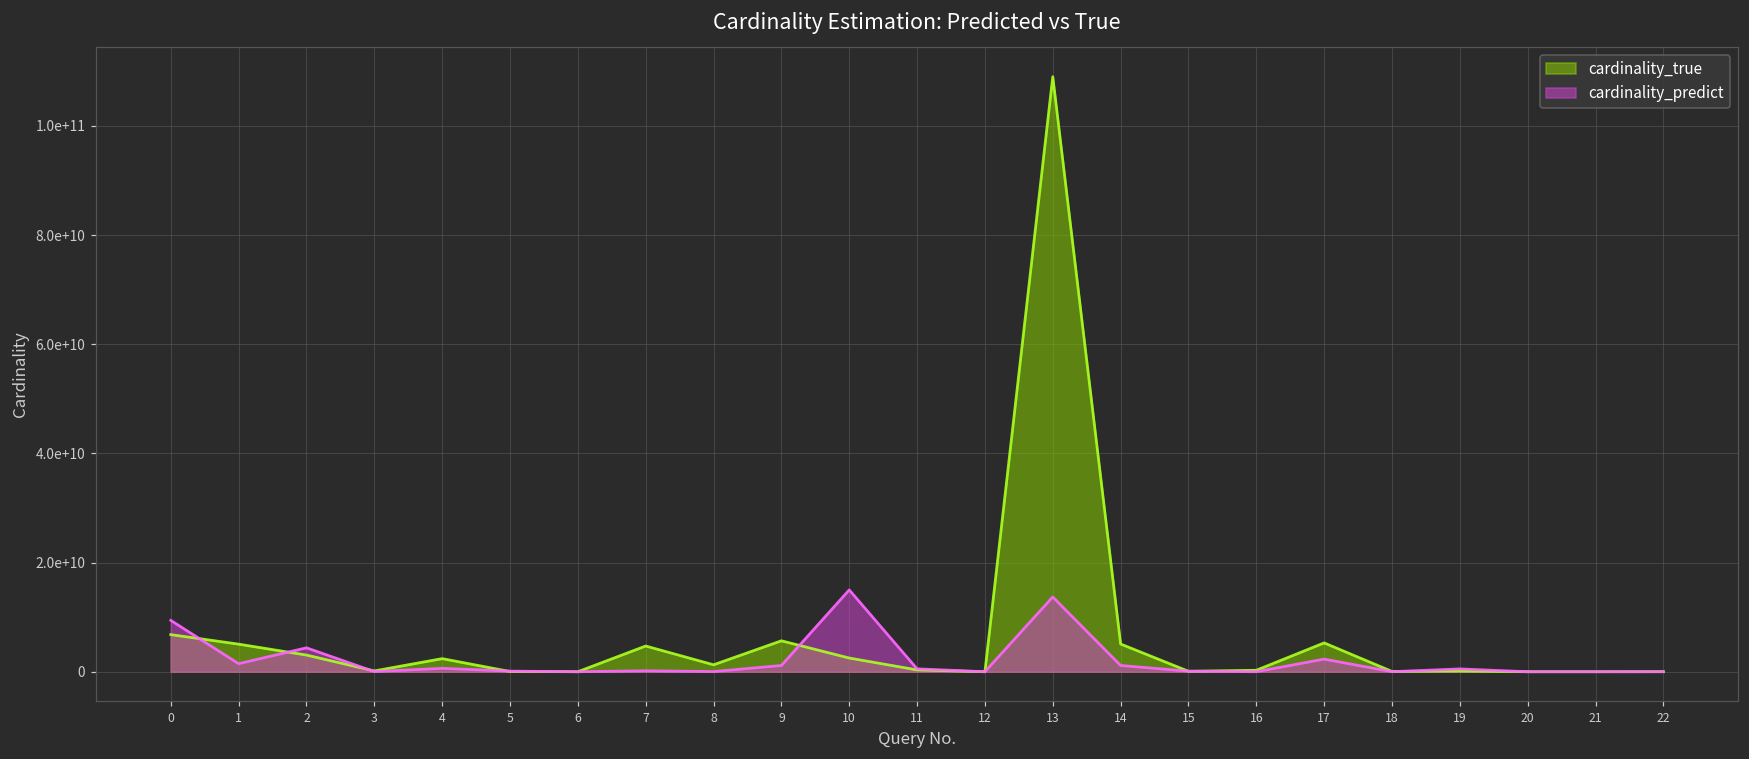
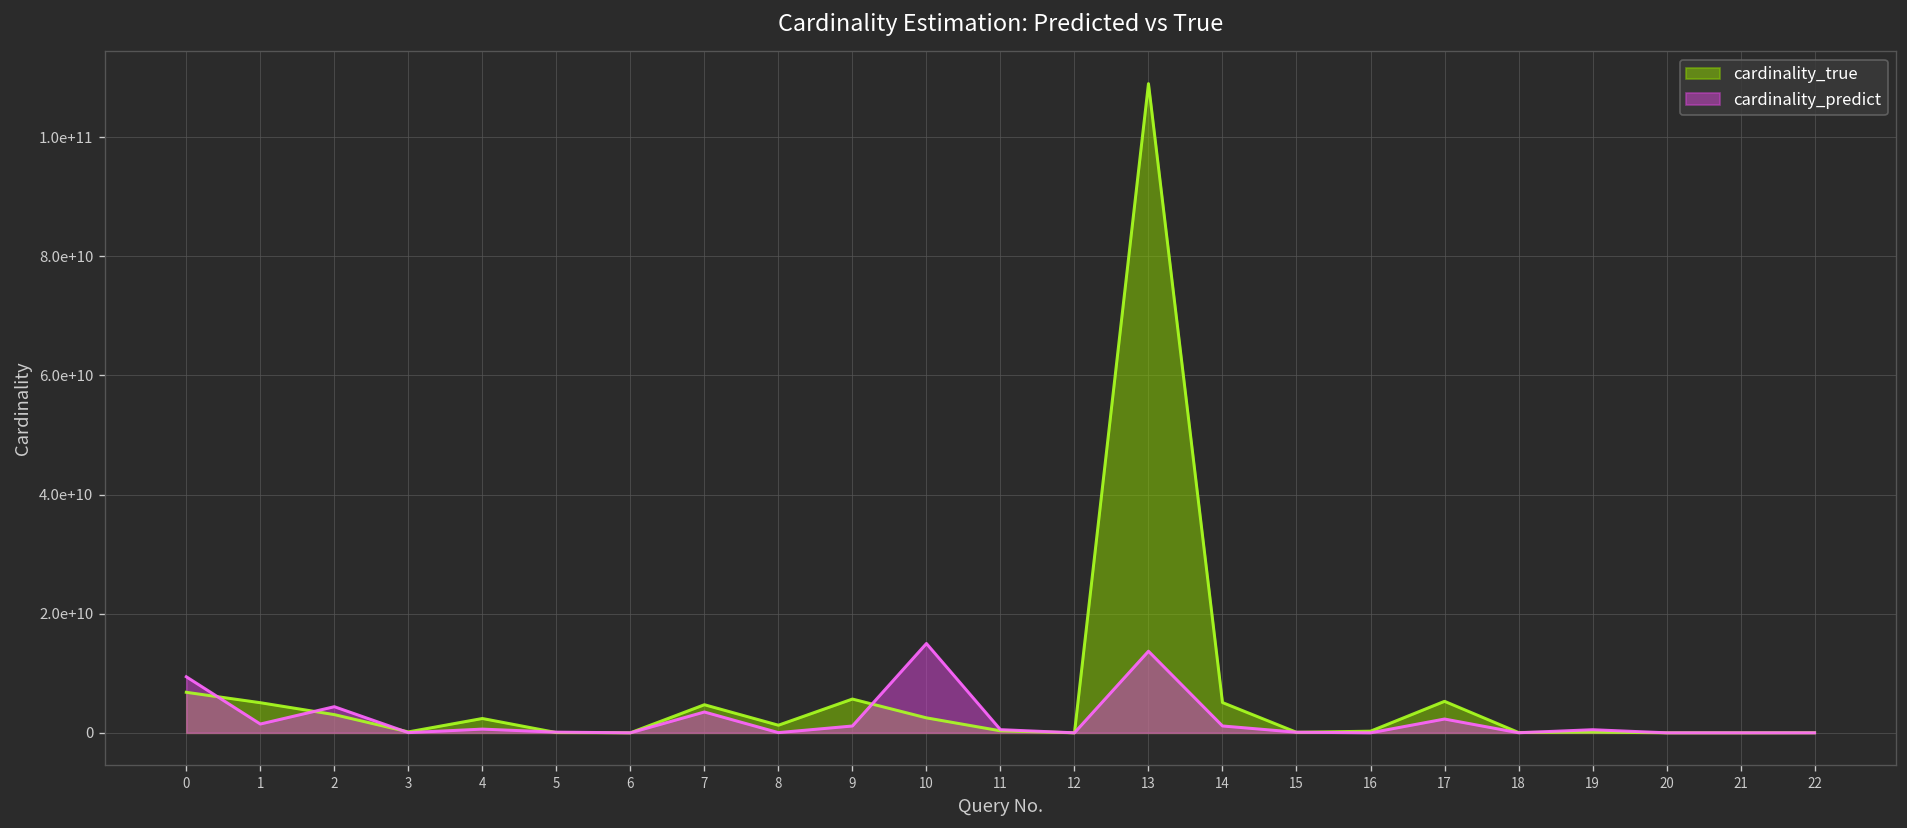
cardinality_predict, 7: 0 -> 3000000000
